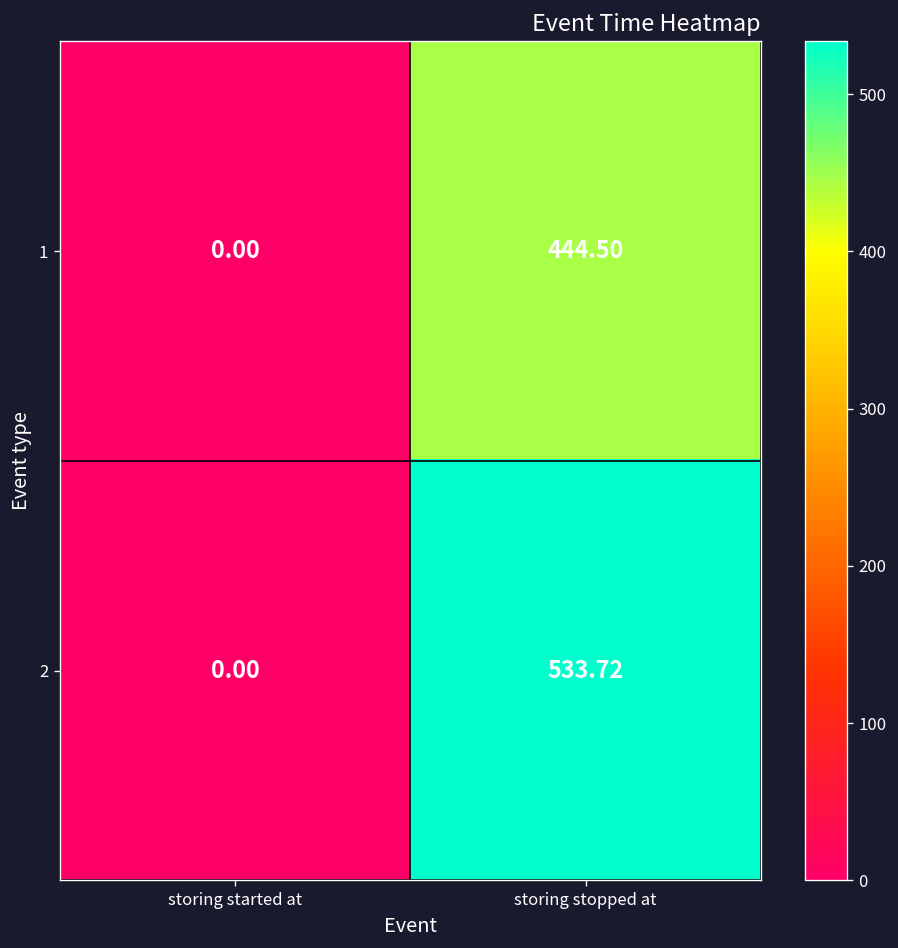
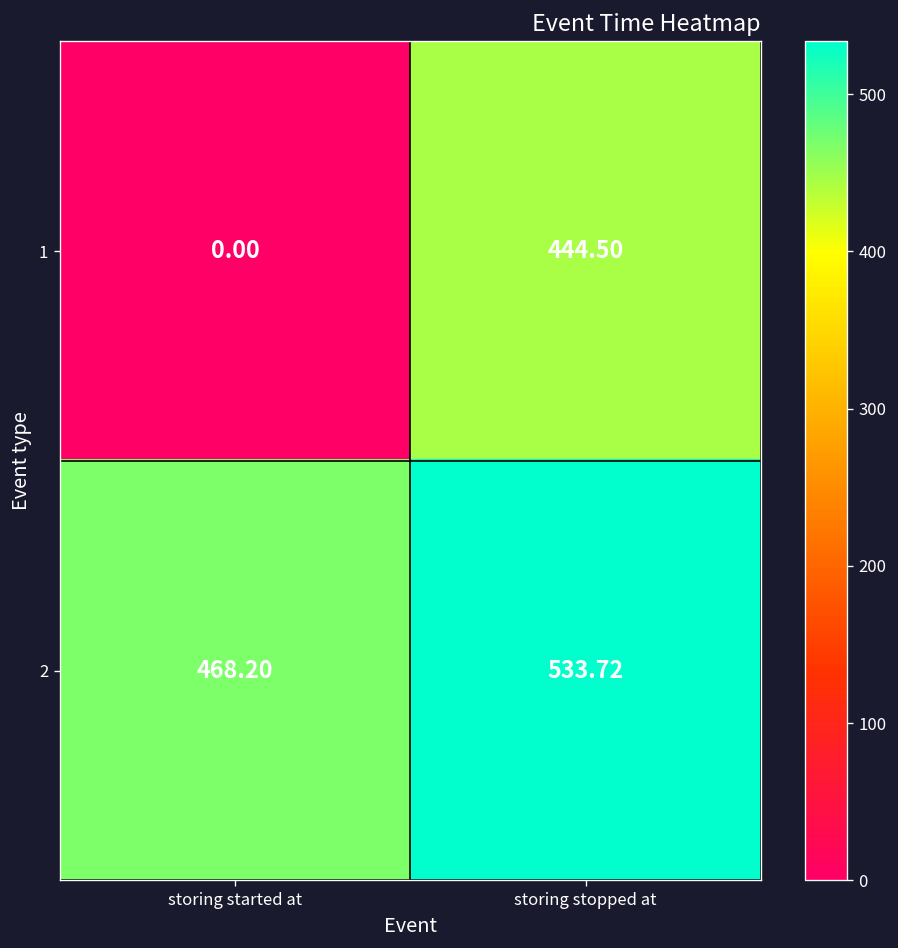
2, storing started at: 0.00 -> 468.20
